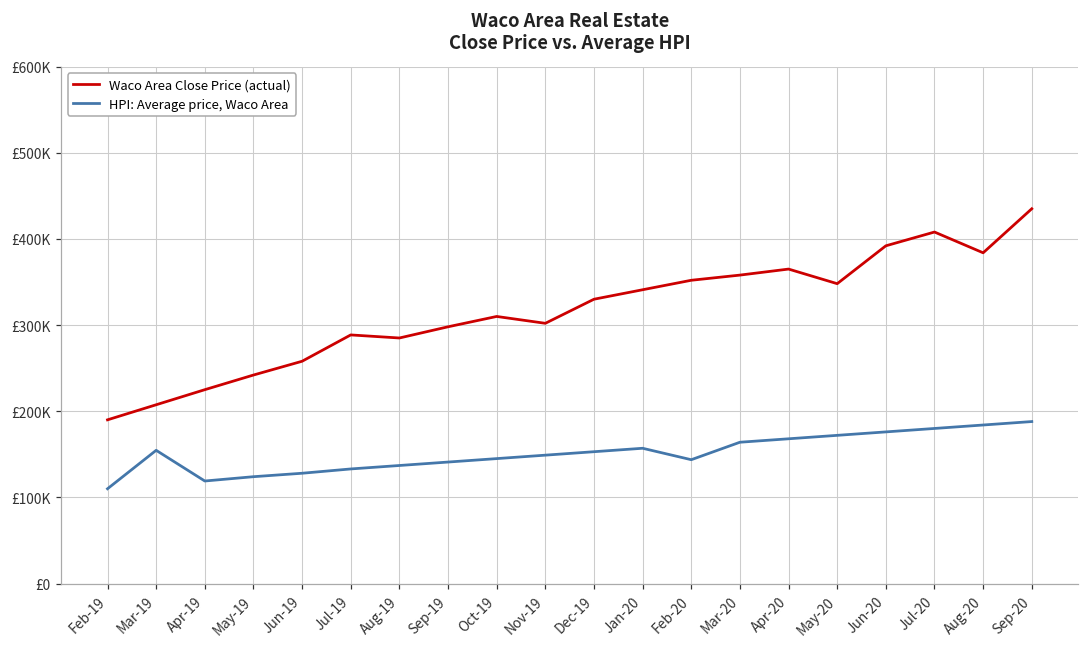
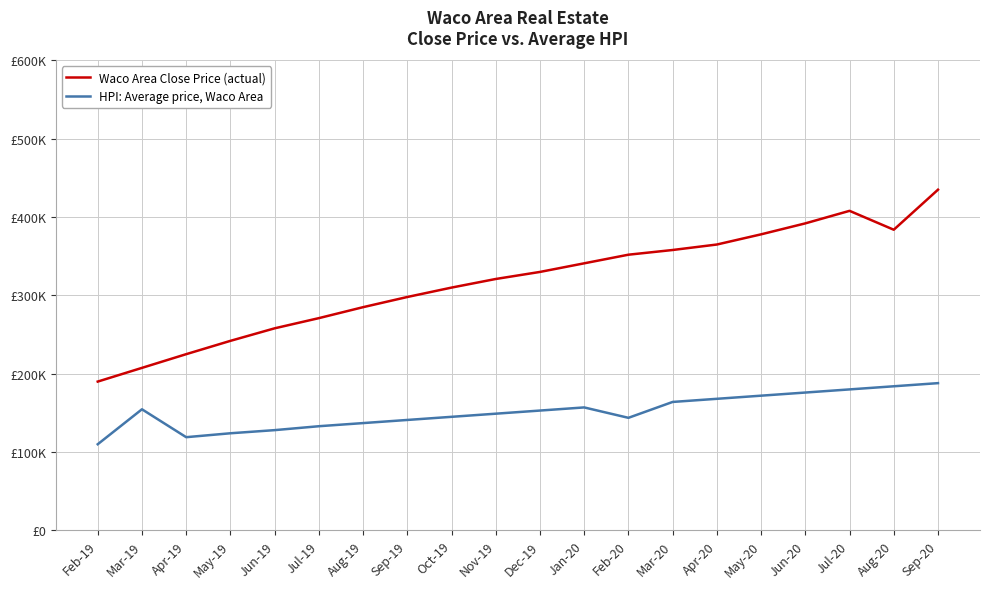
Waco Area Close Price (actual), Jul-19: £290000 -> £270000
Waco Area Close Price (actual), Nov-19: £300000 -> £320000
Waco Area Close Price (actual), May-20: £350000 -> £380000
